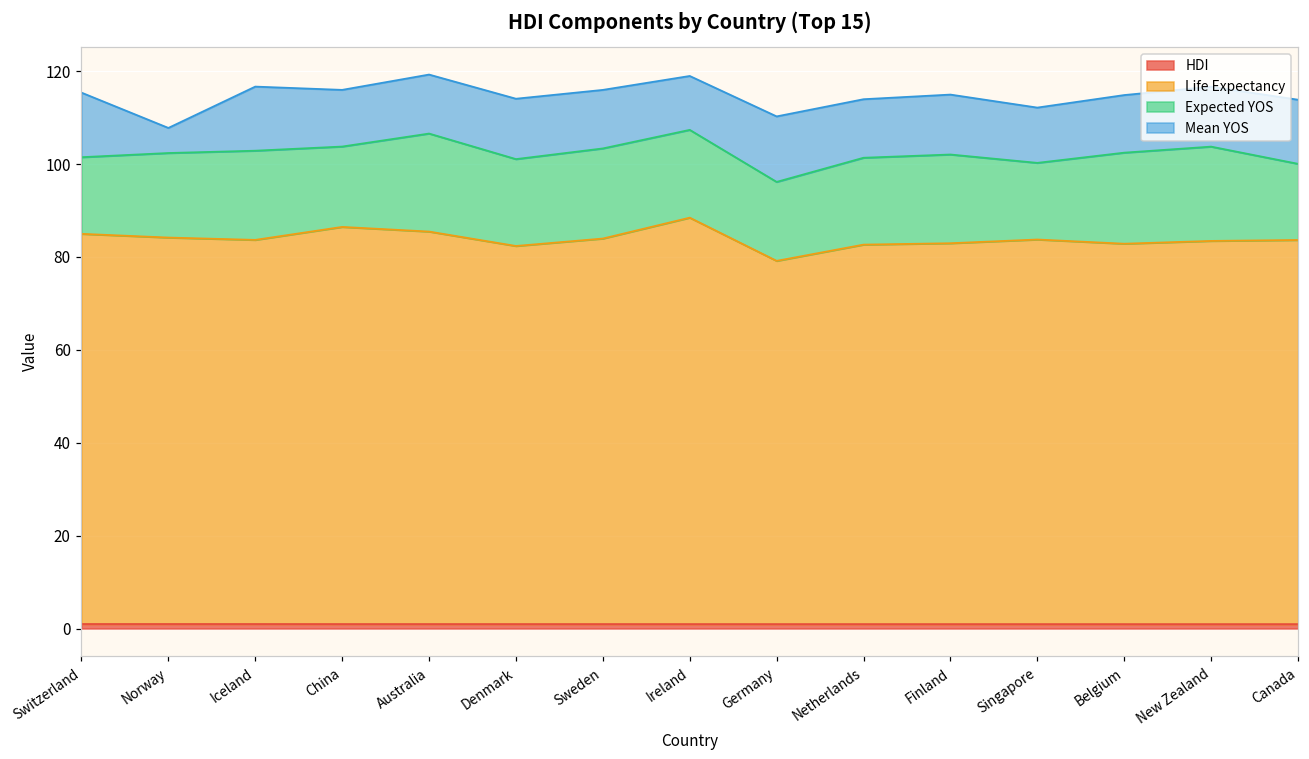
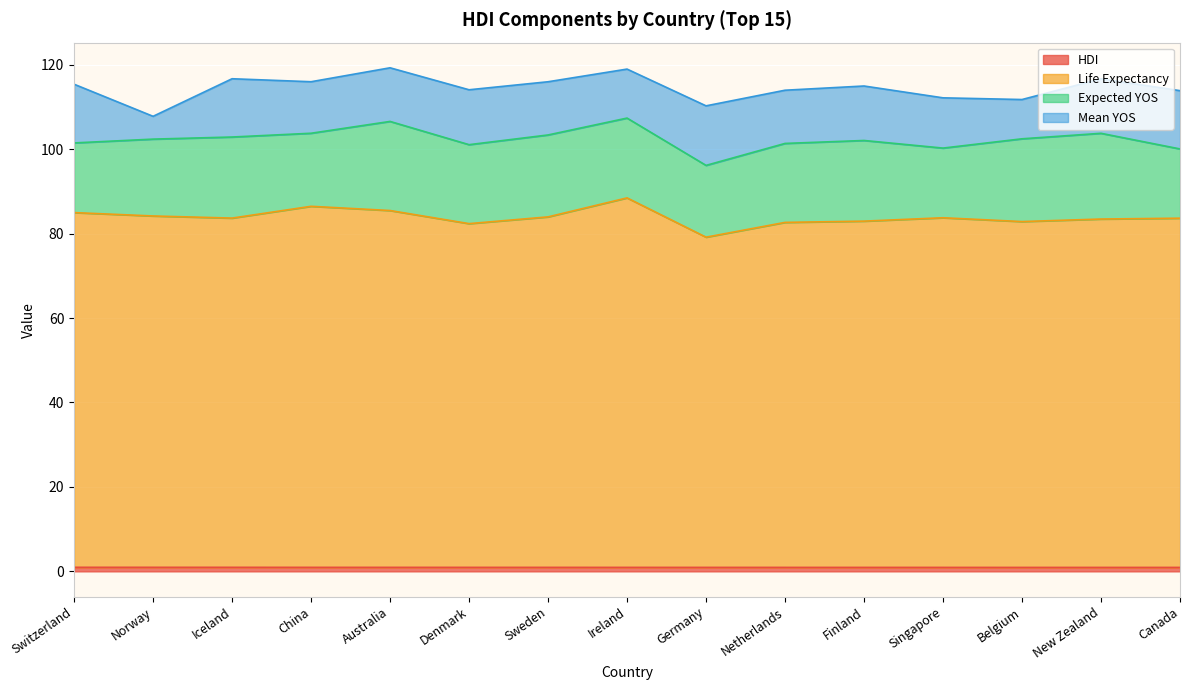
Mean YOS, Belgium: 12 -> 9
